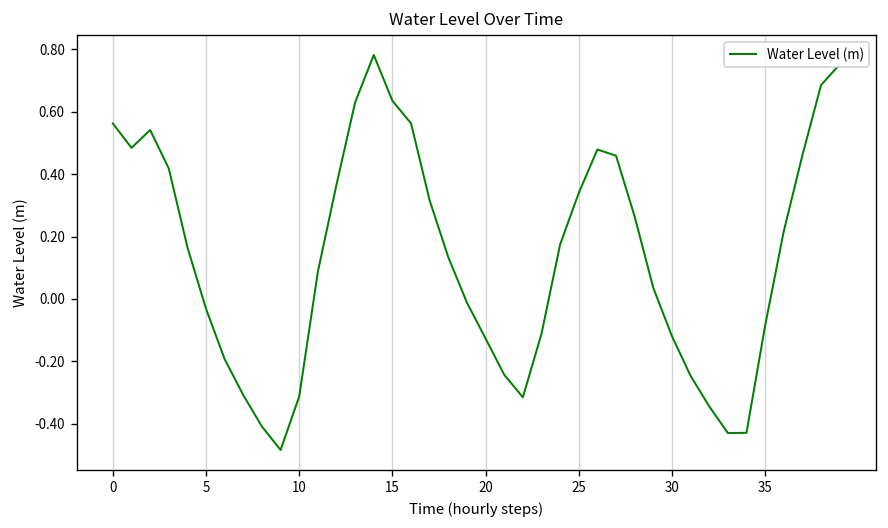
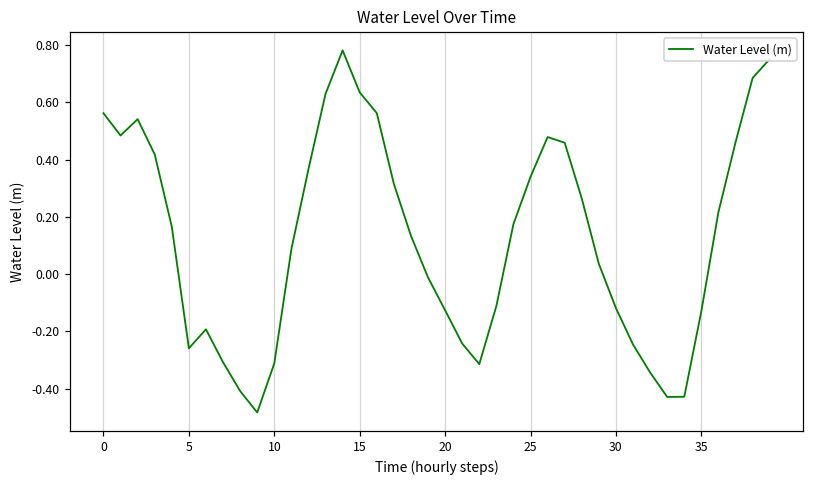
5: -0.03 -> -0.26
35: -0.09 -> -0.13
